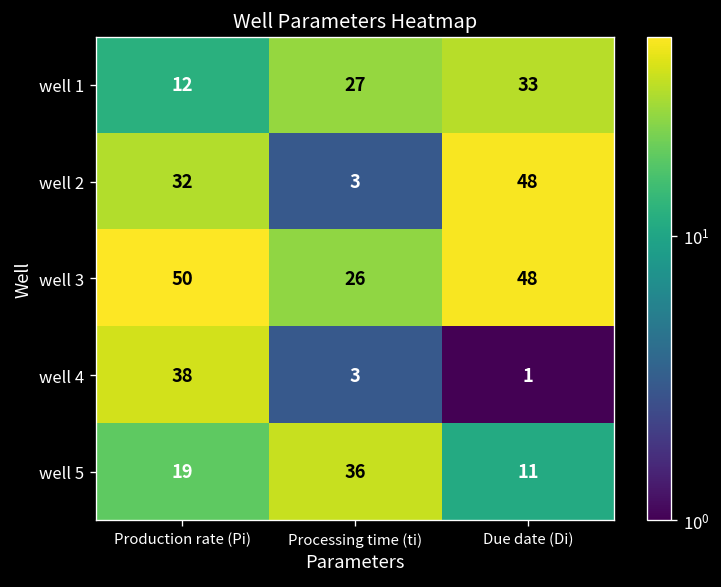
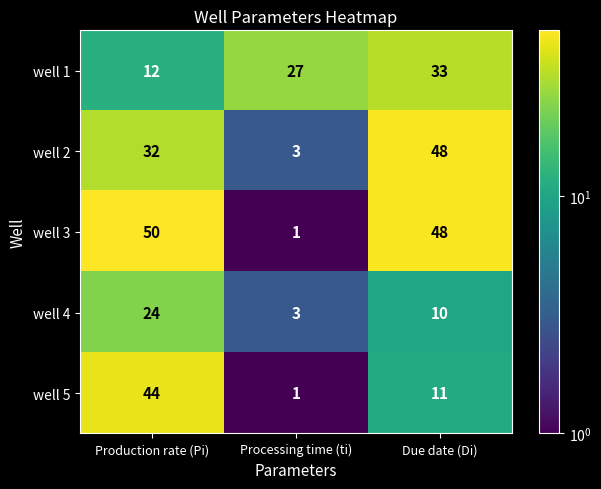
well 3, Processing time (ti): 26 -> 1
well 4, Production rate (Pi): 38 -> 24
well 4, Due date (Di): 1 -> 10
well 5, Production rate (Pi): 19 -> 44
well 5, Processing time (ti): 36 -> 1
